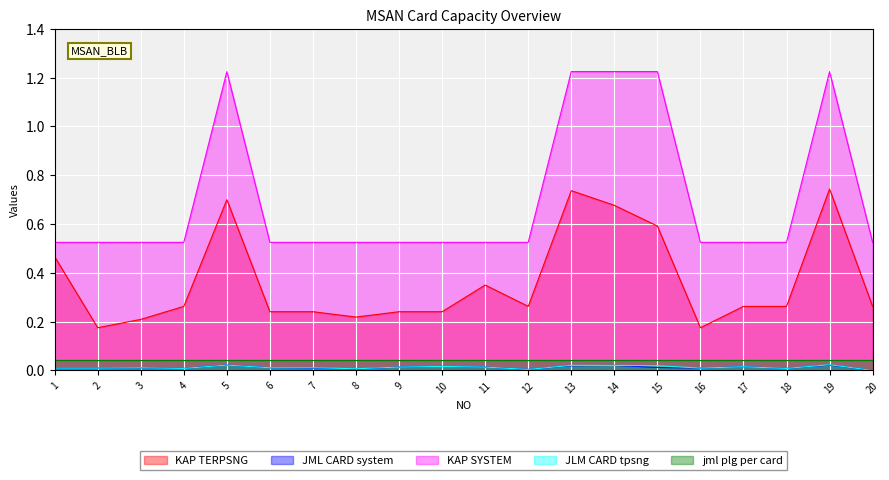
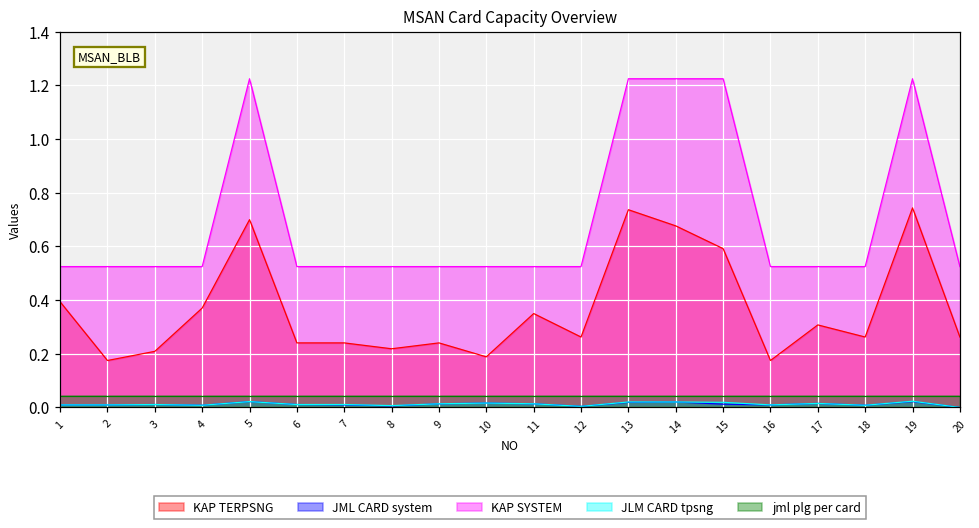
KAP TERPSNG, 1: 0.47 -> 0.39
KAP TERPSNG, 4: 0.26 -> 0.37
KAP TERPSNG, 10: 0.24 -> 0.19
KAP TERPSNG, 17: 0.26 -> 0.31
